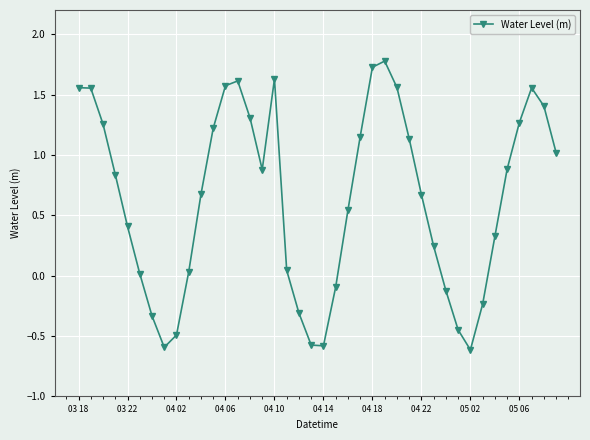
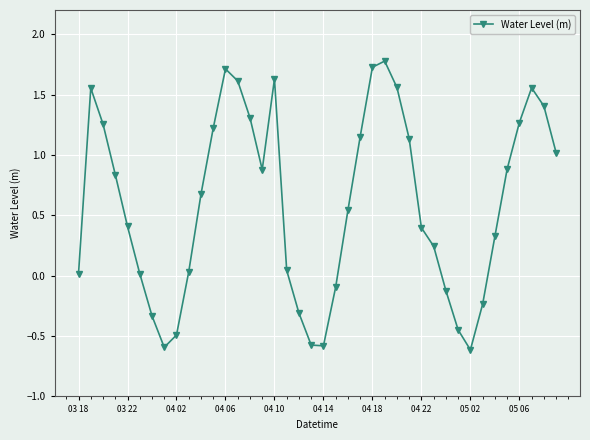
03 18: 1.56 -> 0.02
04 06: 1.57 -> 1.71
04 22: 0.67 -> 0.40
